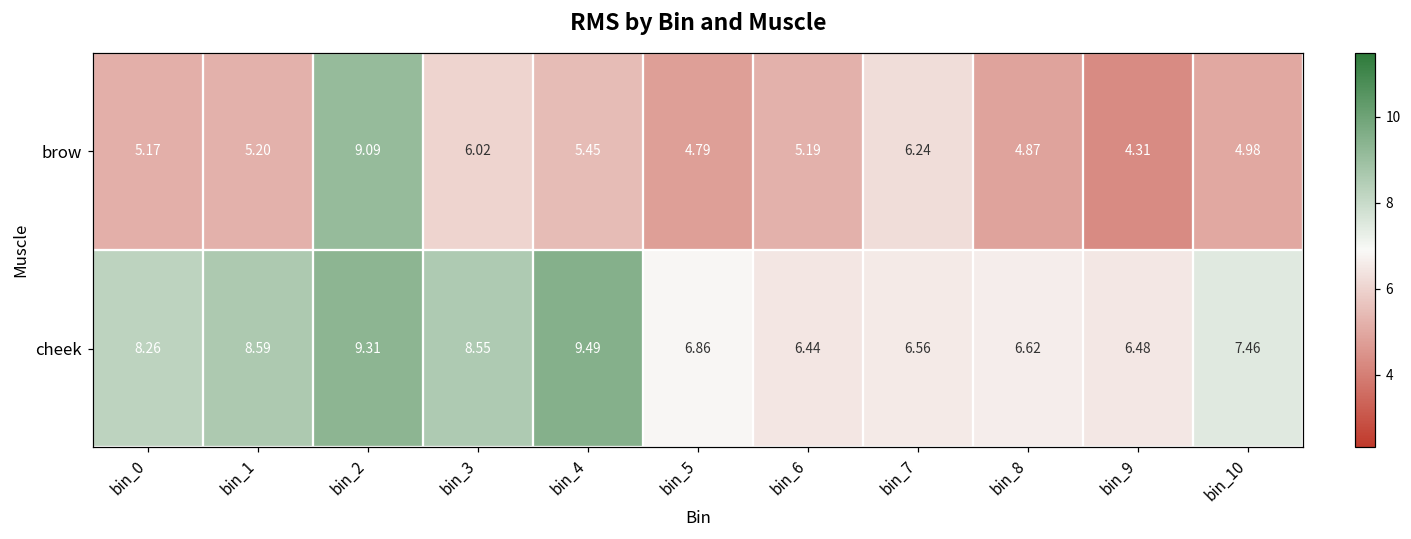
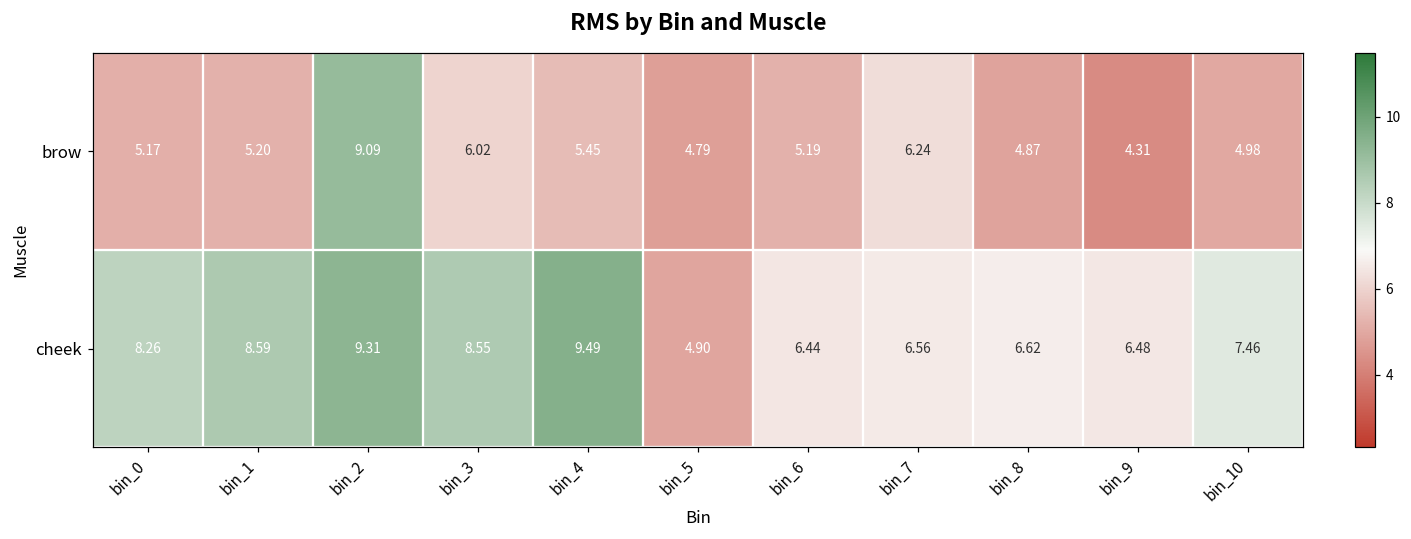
cheek, bin_5: 6.86 -> 4.90
